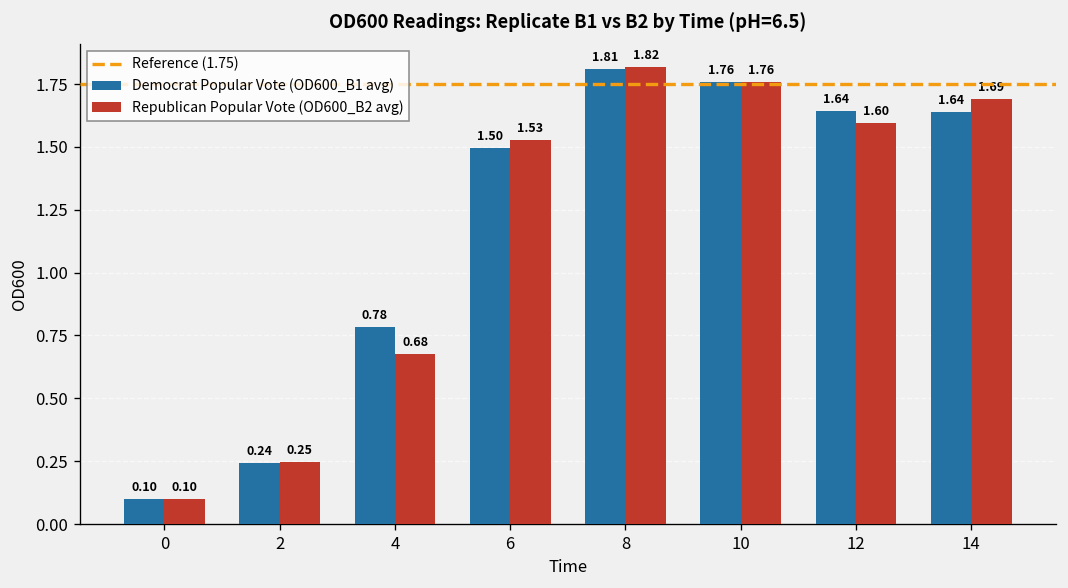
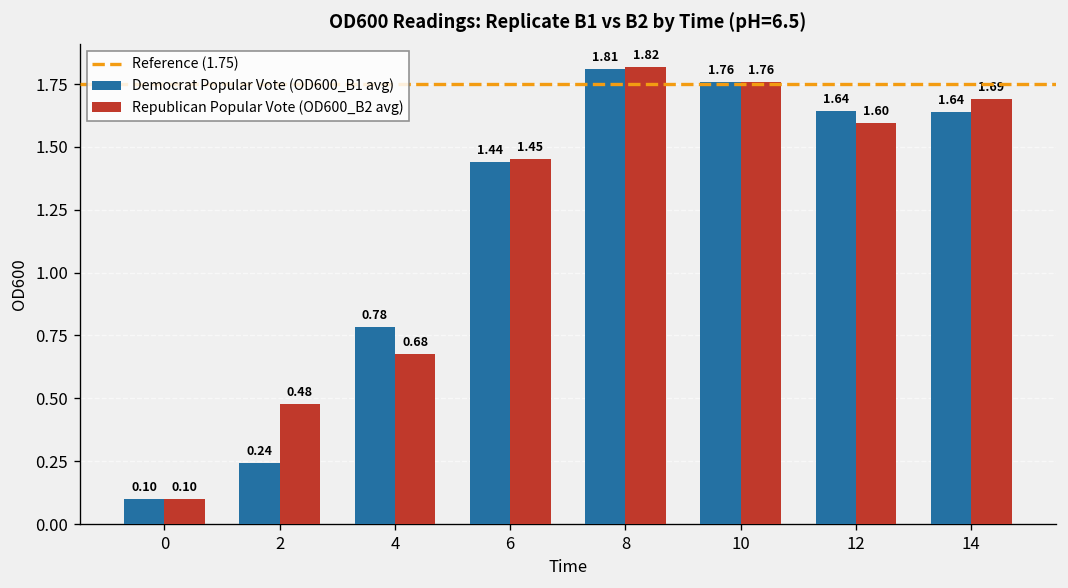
Republican Popular Vote (OD600_B2 avg), 2: 0.25 -> 0.48
Democrat Popular Vote (OD600_B1 avg), 6: 1.50 -> 1.44
Republican Popular Vote (OD600_B2 avg), 6: 1.53 -> 1.45
